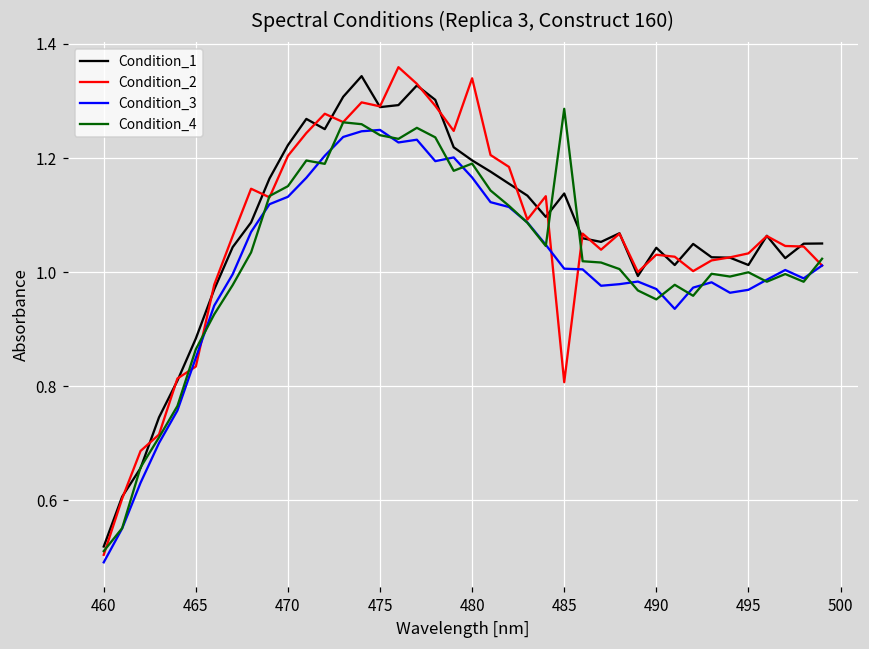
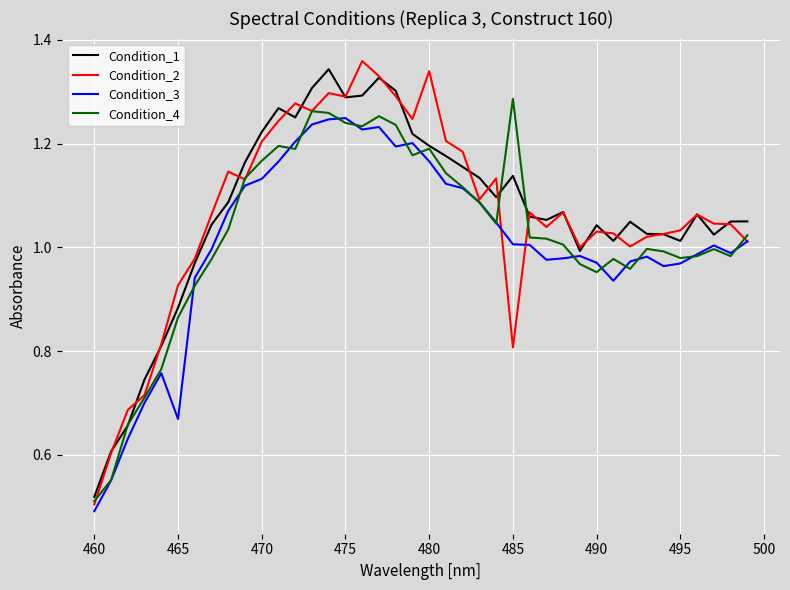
Condition_2, 465: 0.83 -> 0.93
Condition_3, 465: 0.85 -> 0.67
Condition_4, 470: 1.15 -> 1.17
Condition_4, 495: 1.00 -> 0.98
